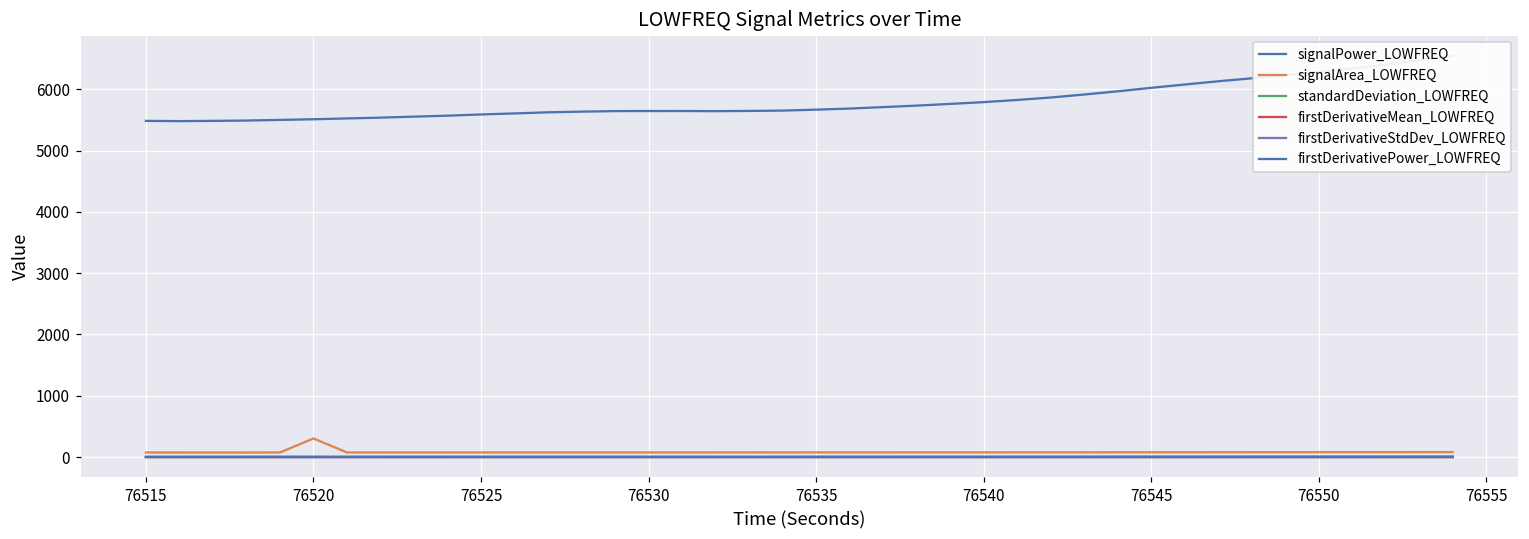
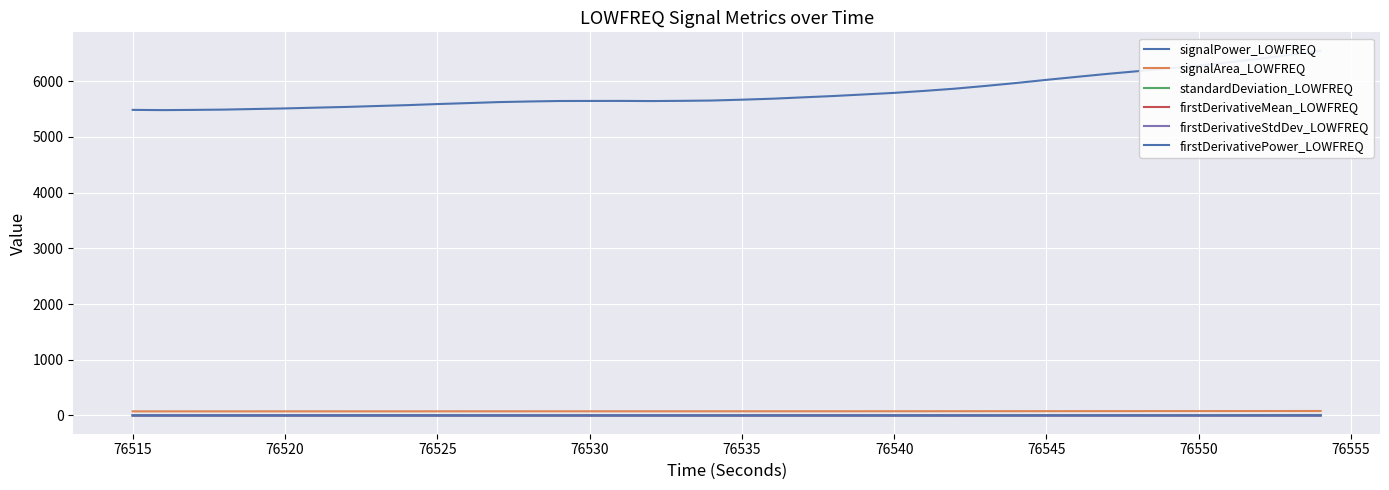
signalArea_LOWFREQ, 76520: 300 -> 100
